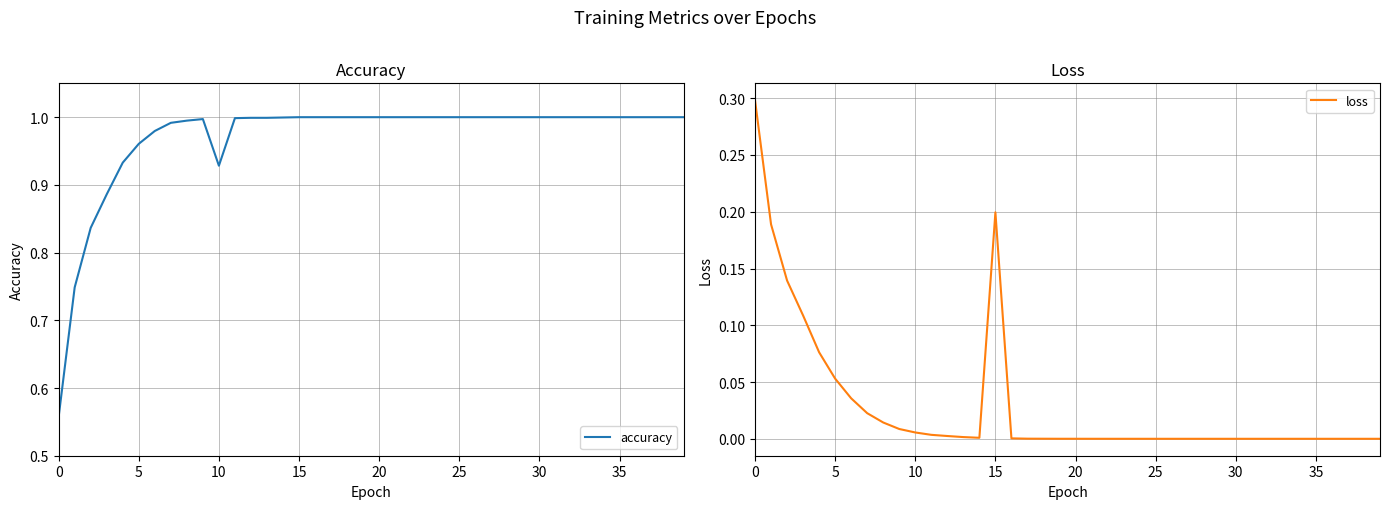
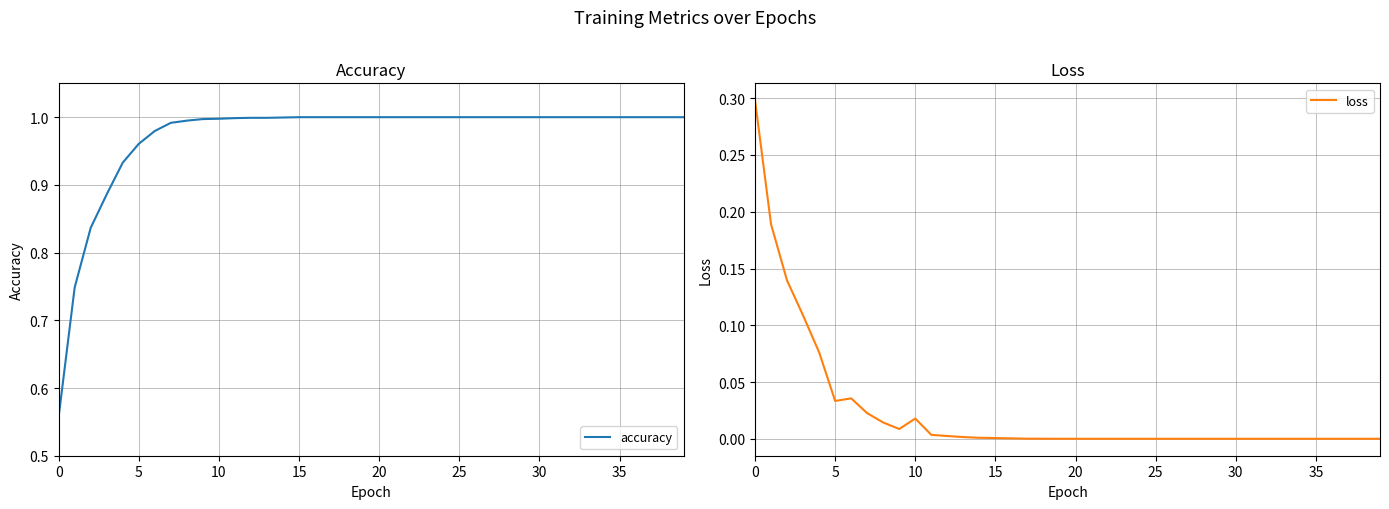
Accuracy, 10: 0.93 -> 1.00
Loss, 5: 0.053 -> 0.033
Loss, 10: 0.006 -> 0.018
Loss, 15: 0.199 -> 0.001
